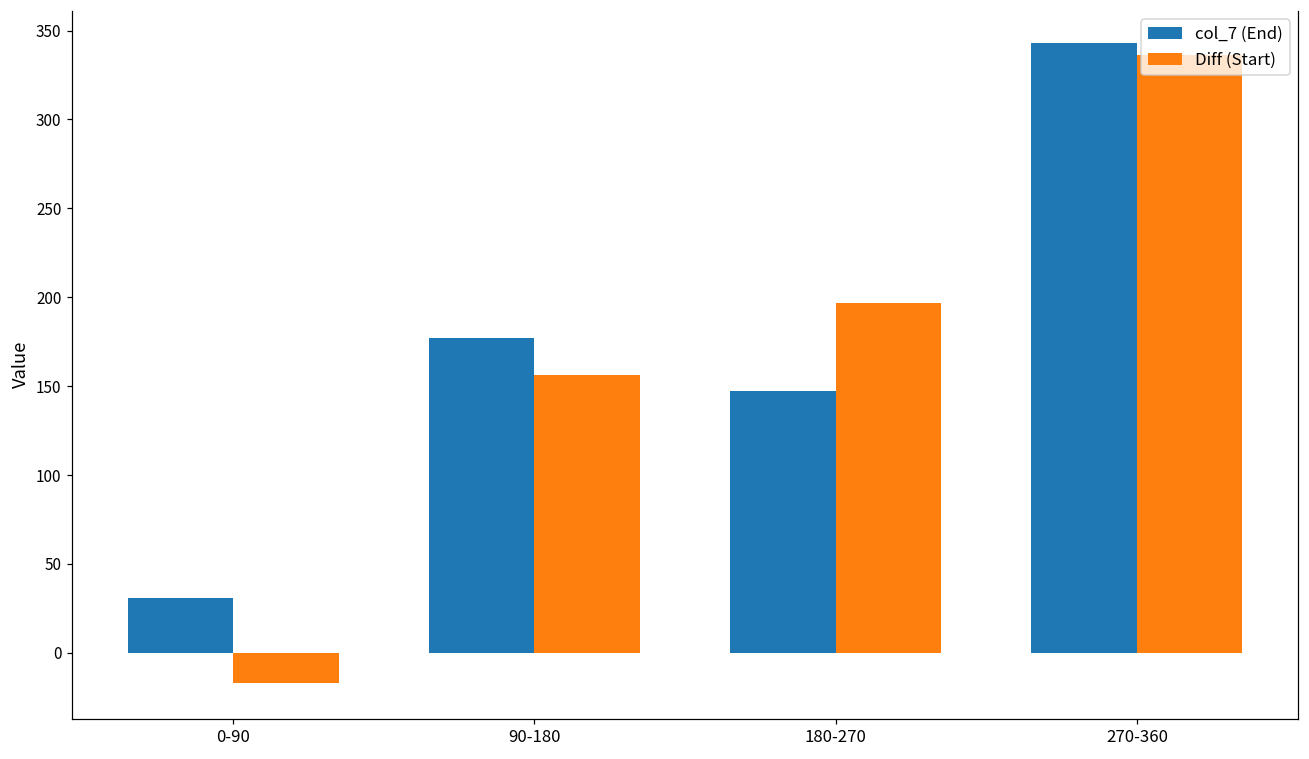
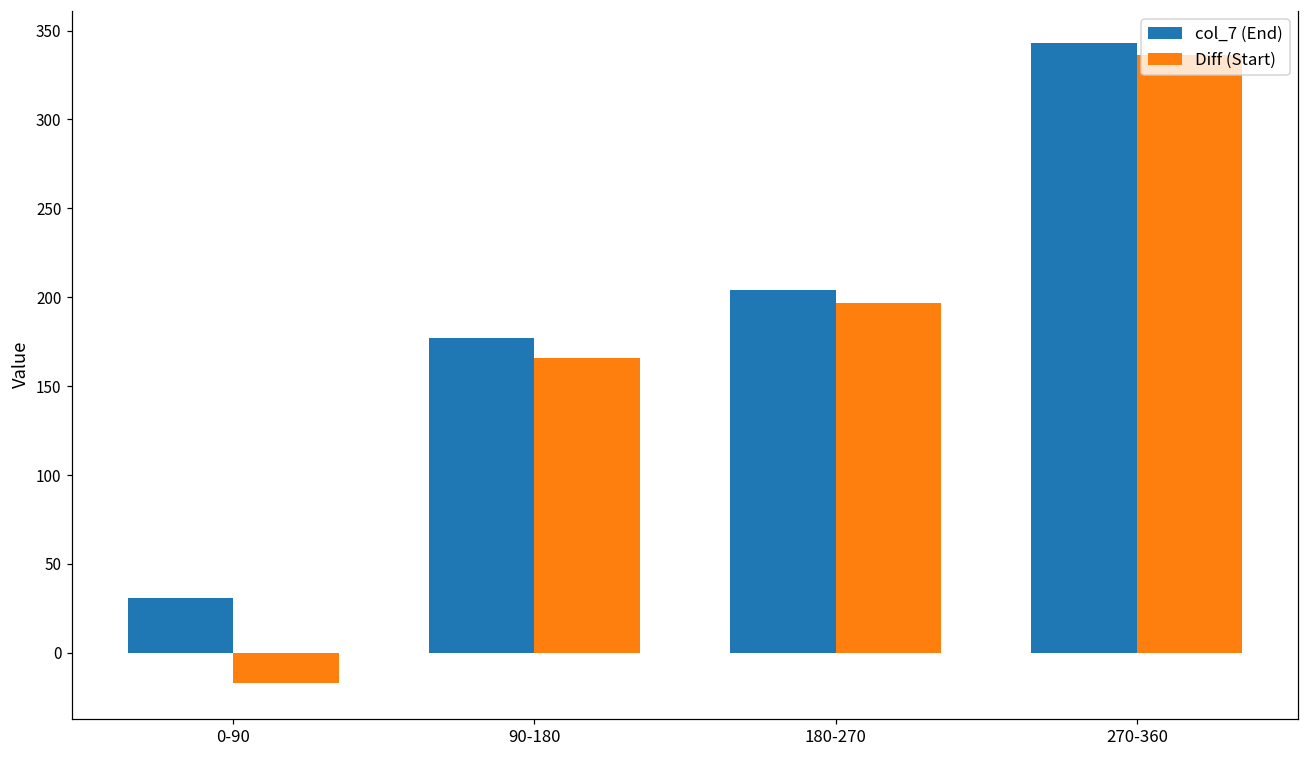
Diff (Start), 90-180: 156 -> 166
col_7 (End), 180-270: 147 -> 204
